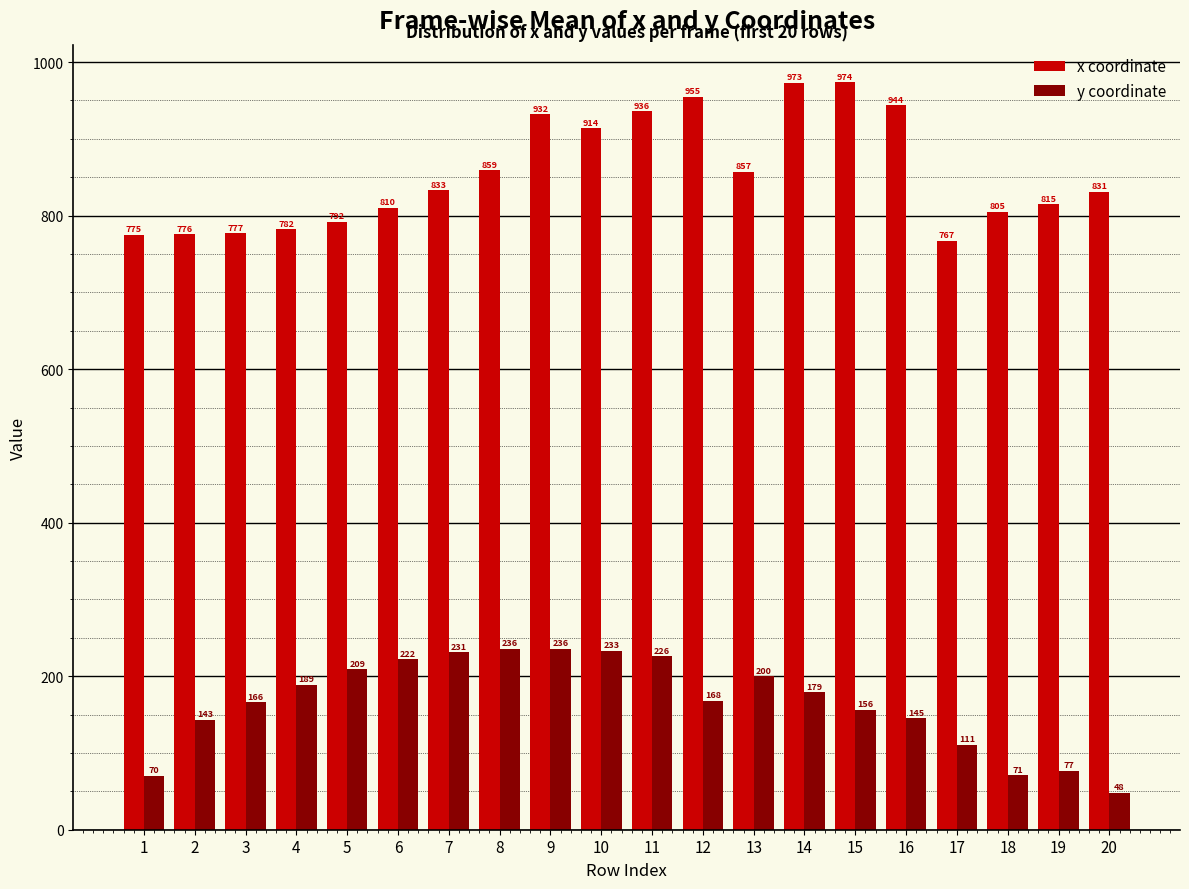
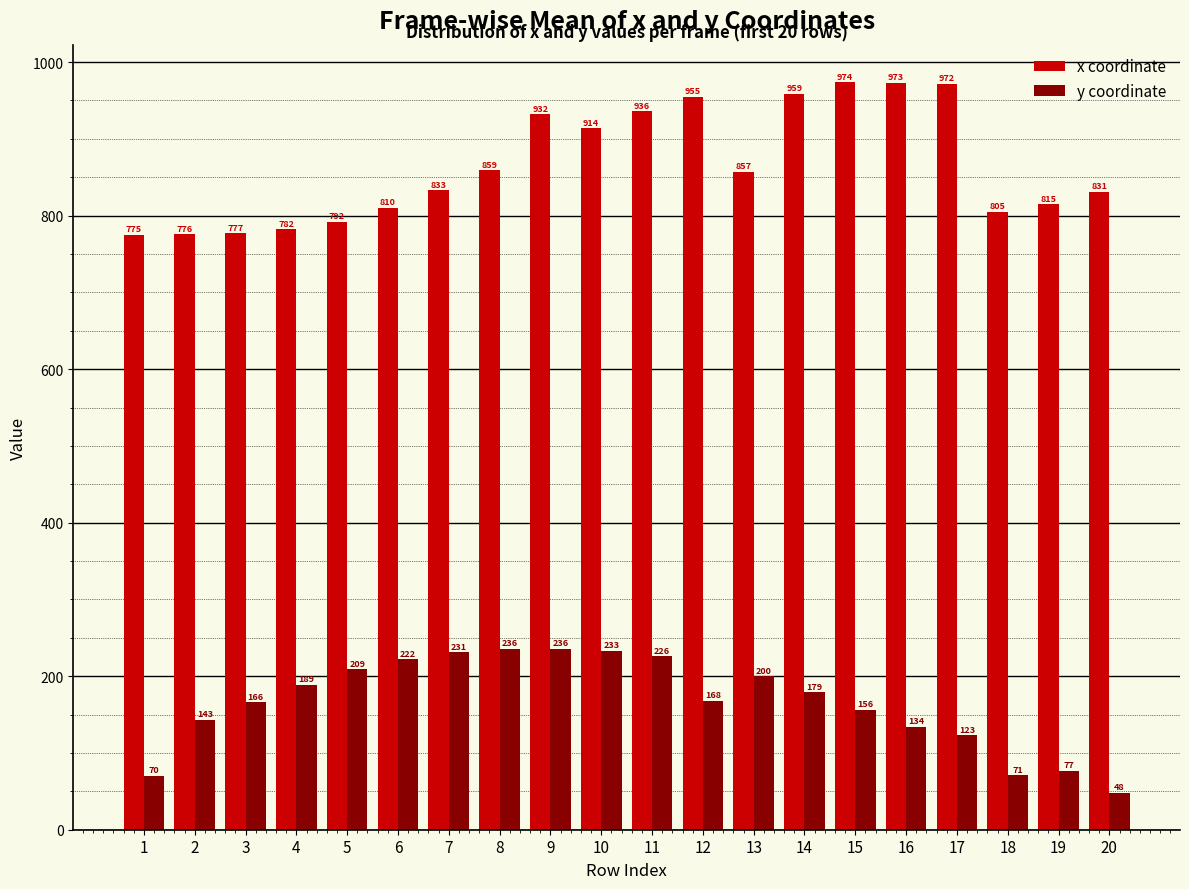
x coordinate, 14: 973 -> 959
x coordinate, 16: 944 -> 973
y coordinate, 16: 145 -> 134
x coordinate, 17: 767 -> 972
y coordinate, 17: 111 -> 123
